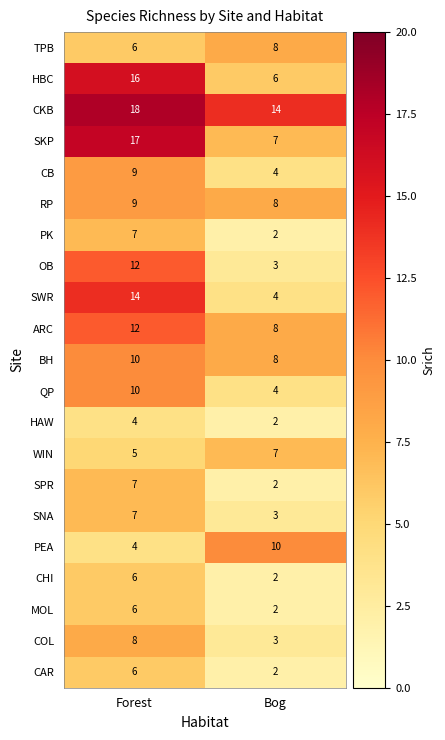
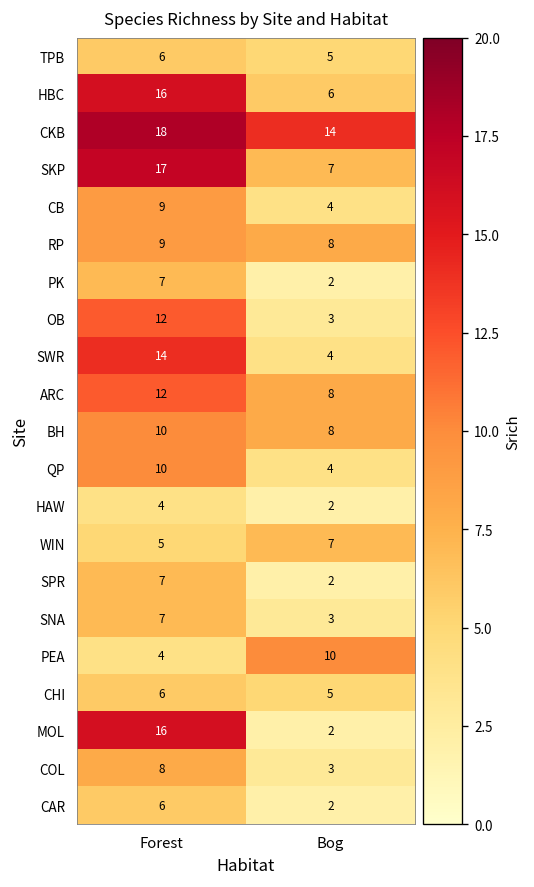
TPB, Bog: 8 -> 5
CHI, Bog: 2 -> 5
MOL, Forest: 6 -> 16
